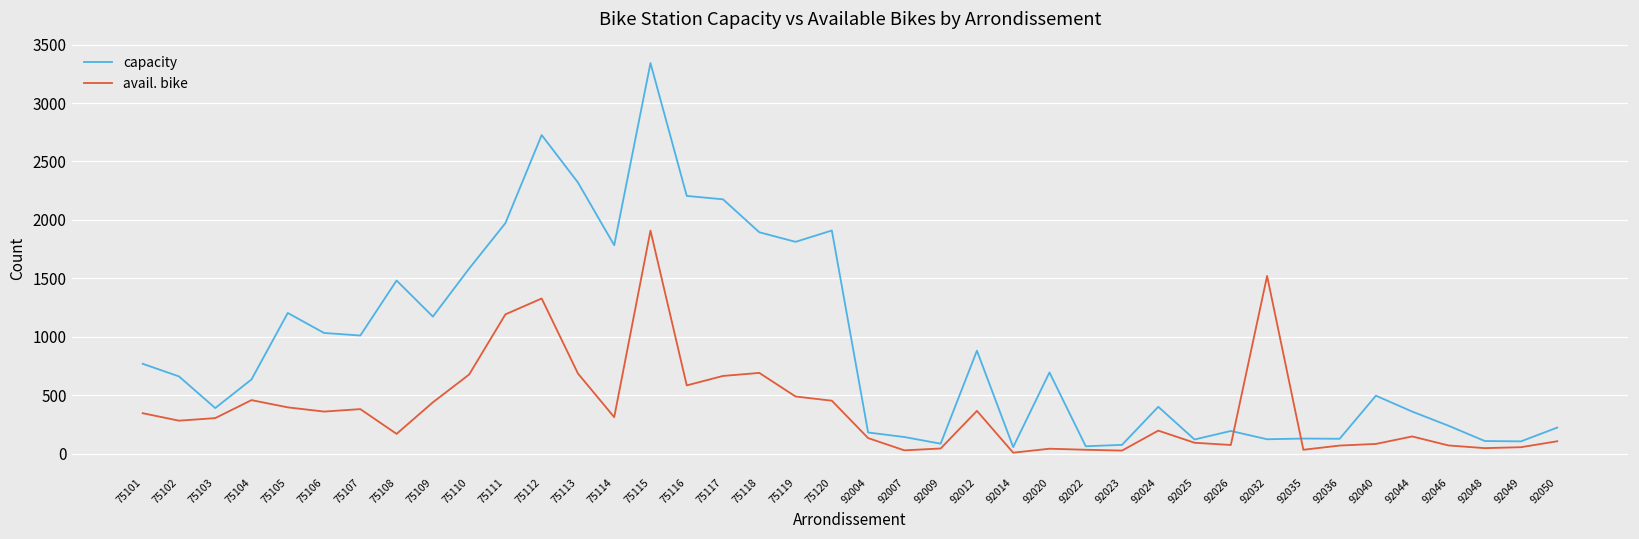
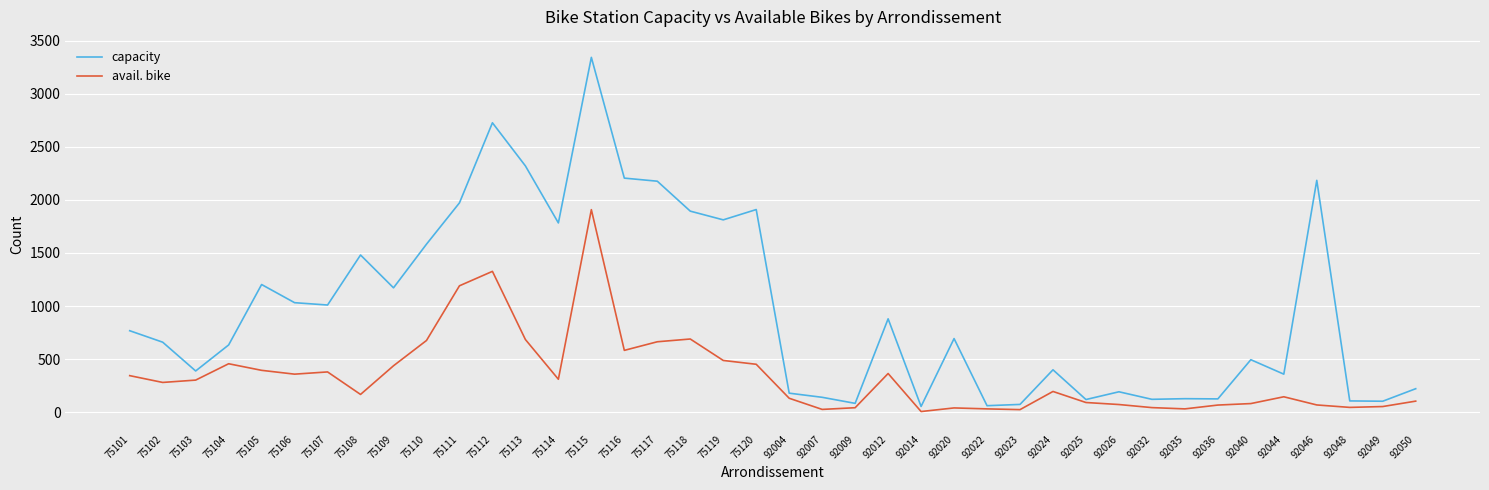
avail. bike, 92032: 1520 -> 40
capacity, 92046: 240 -> 2180
